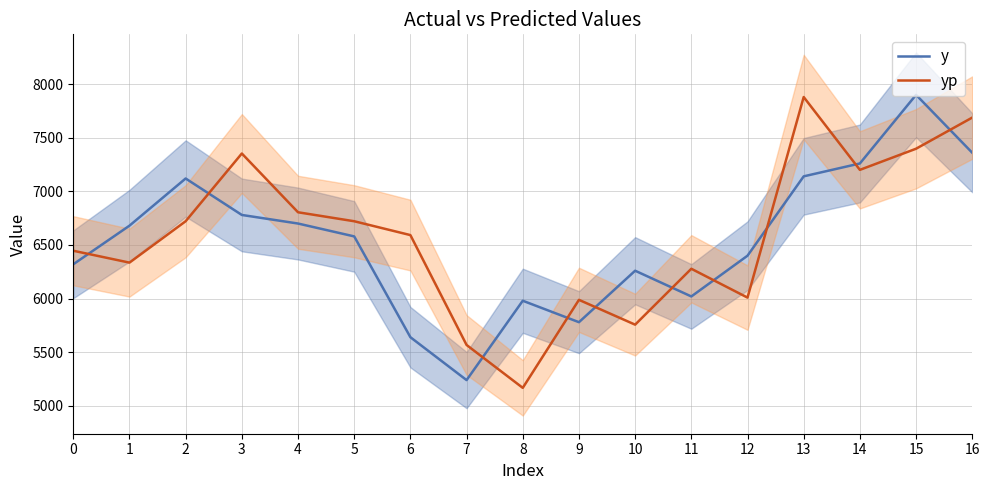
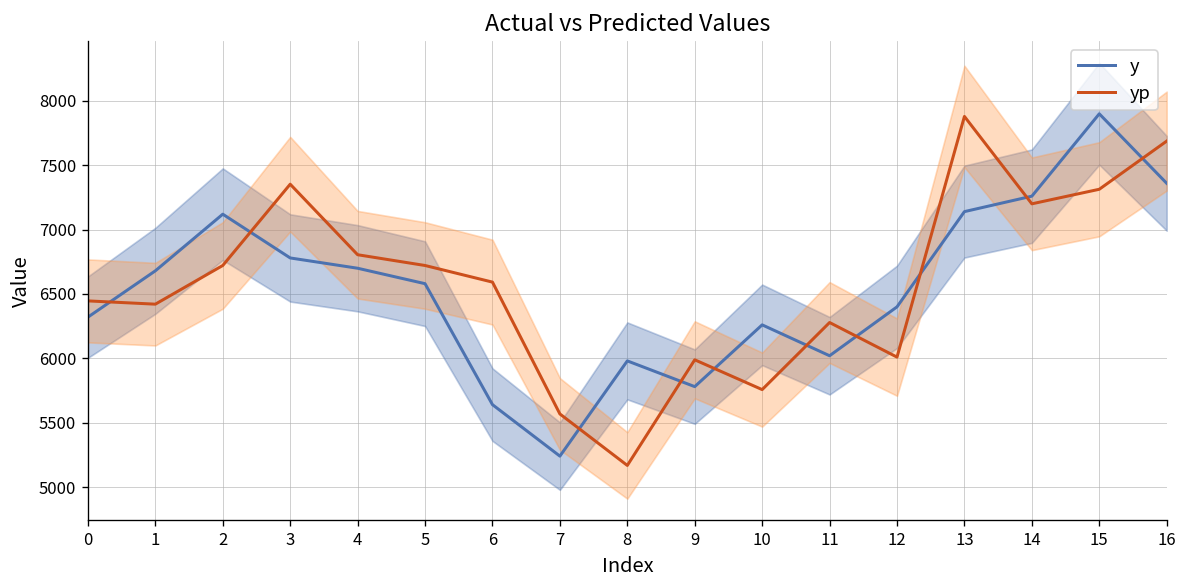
yp, 1: 6340 -> 6420
yp, 15: 7400 -> 7310
